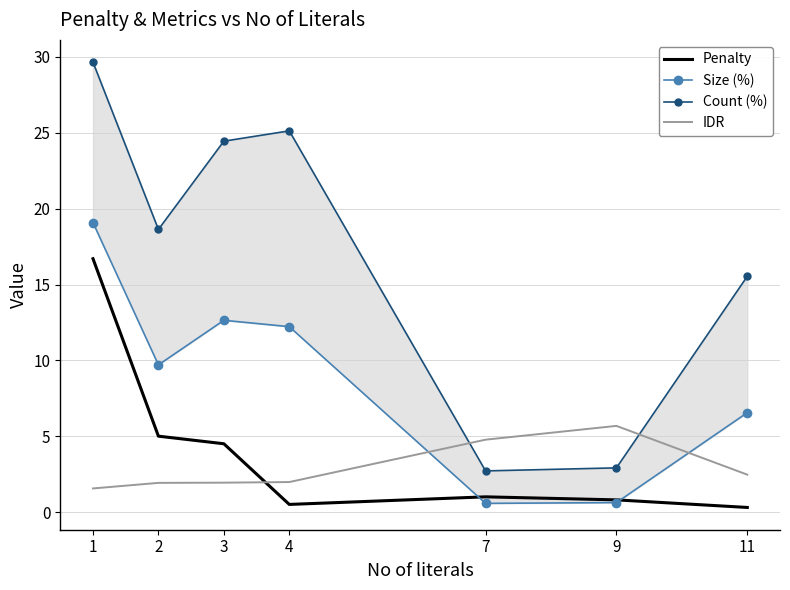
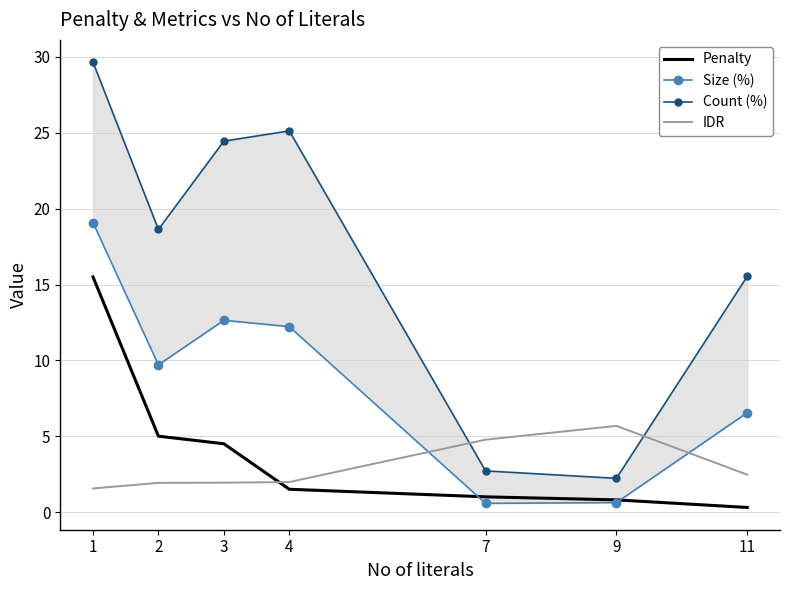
Penalty, 1: 16.7 -> 15.5
Penalty, 4: 0.5 -> 1.5
Count (%), 9: 2.9 -> 2.2
